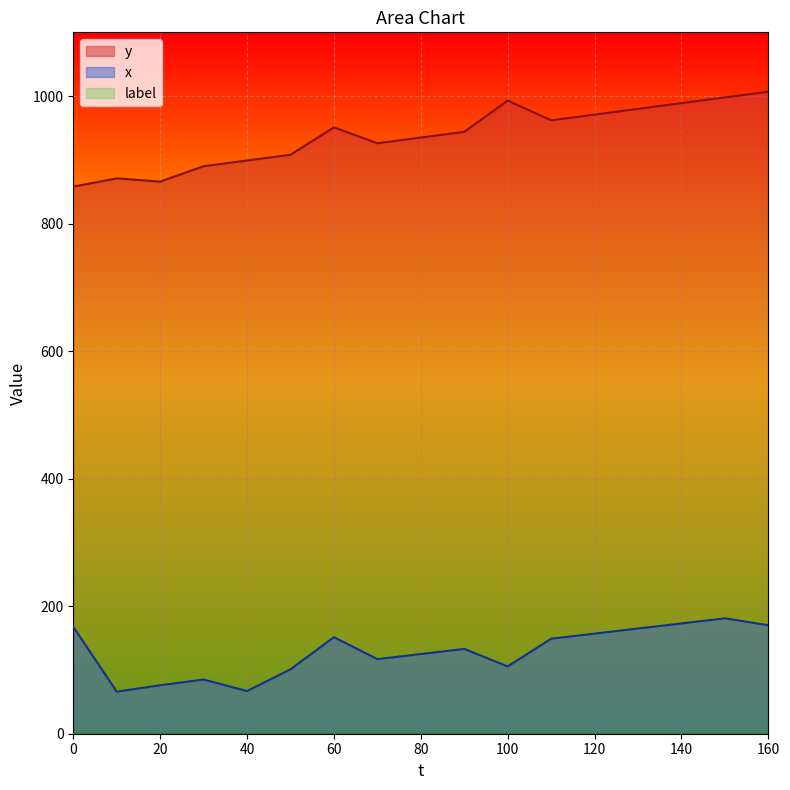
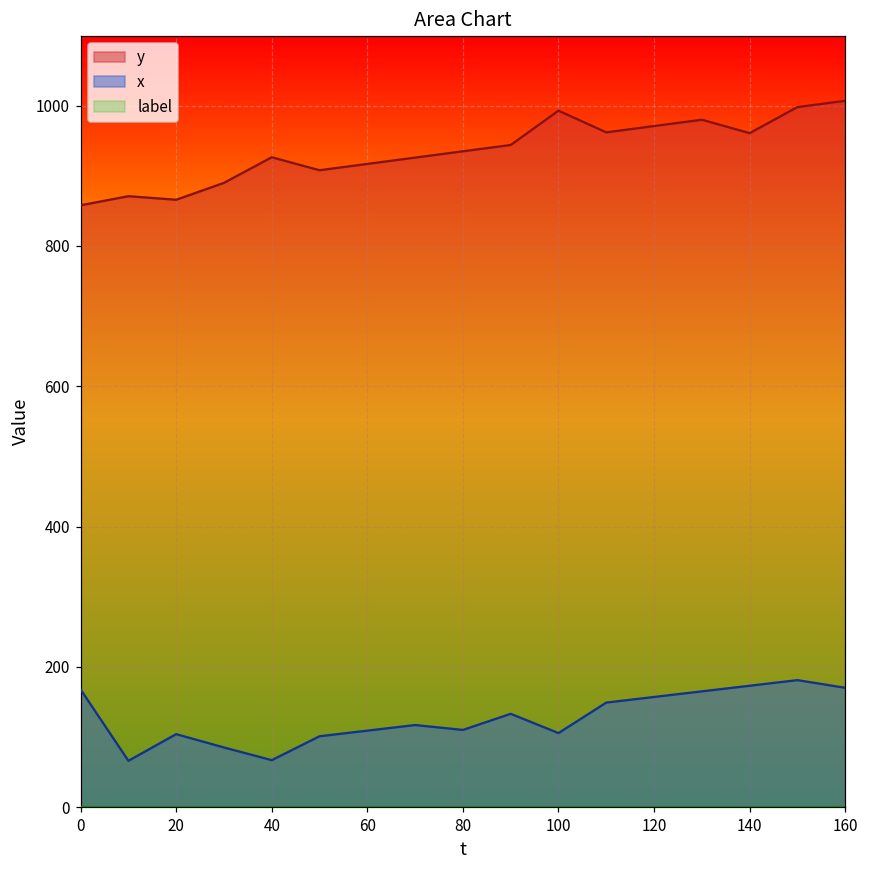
x, 20: 80 -> 100
y, 40: 900 -> 930
y, 60: 950 -> 920
x, 60: 150 -> 110
x, 80: 130 -> 110
y, 140: 990 -> 960
